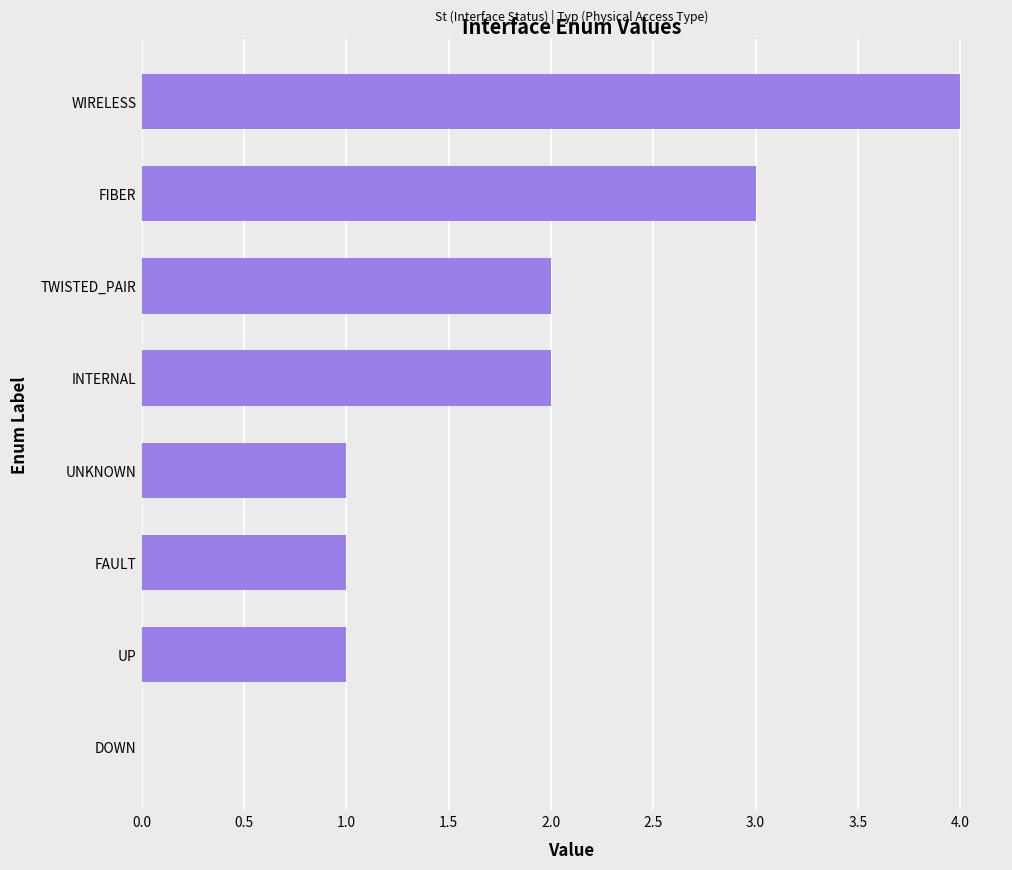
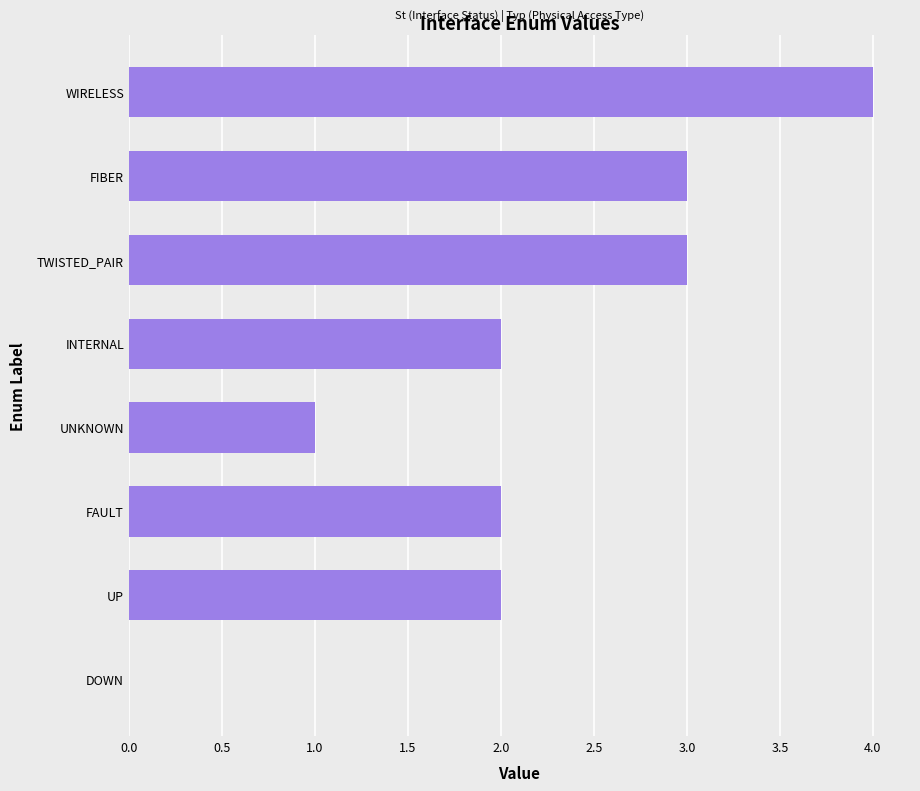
TWISTED_PAIR: 2 -> 3
FAULT: 1 -> 2
UP: 1 -> 2
